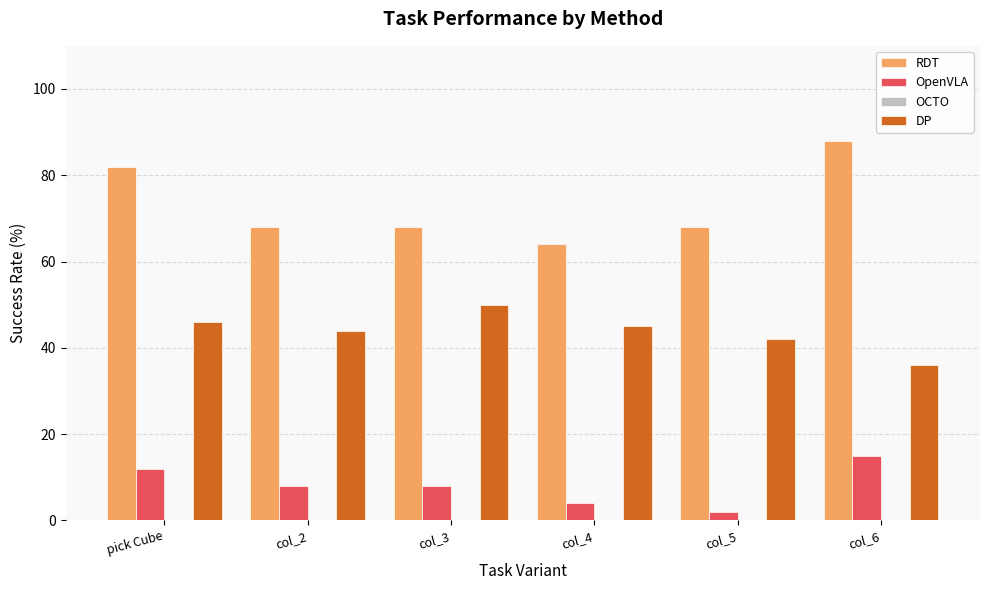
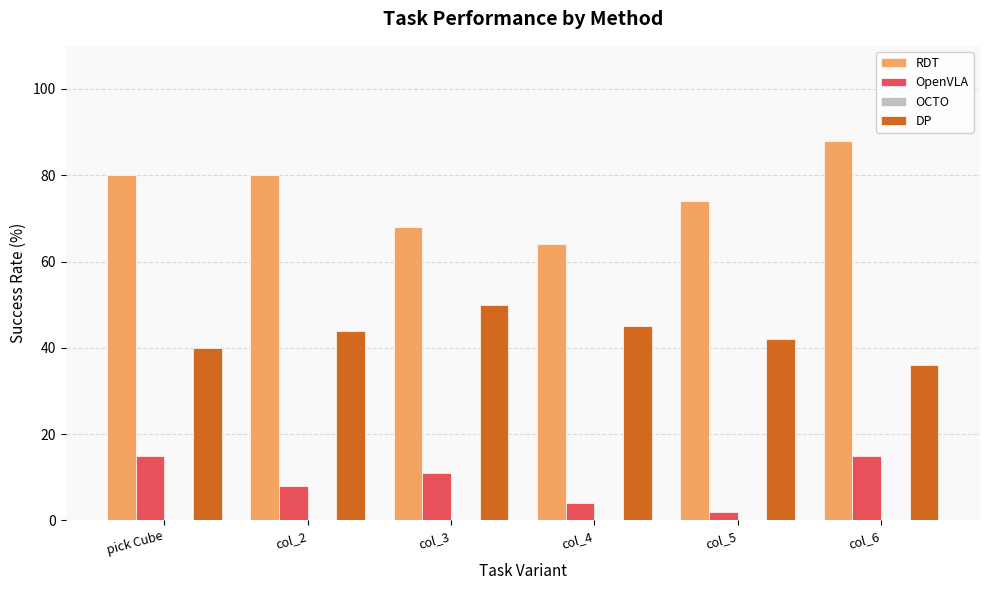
RDT, pick Cube: 82 -> 80
OpenVLA, pick Cube: 12 -> 15
DP, pick Cube: 46 -> 40
RDT, col_2: 68 -> 80
OpenVLA, col_3: 8 -> 11
RDT, col_5: 68 -> 74
